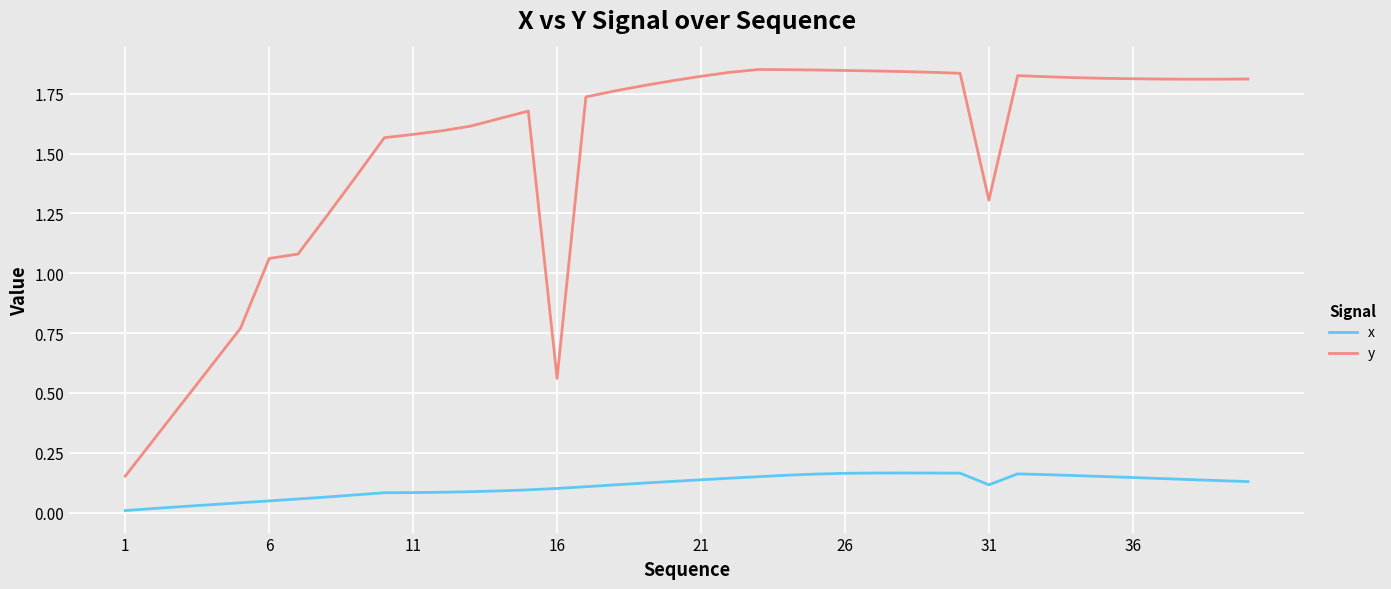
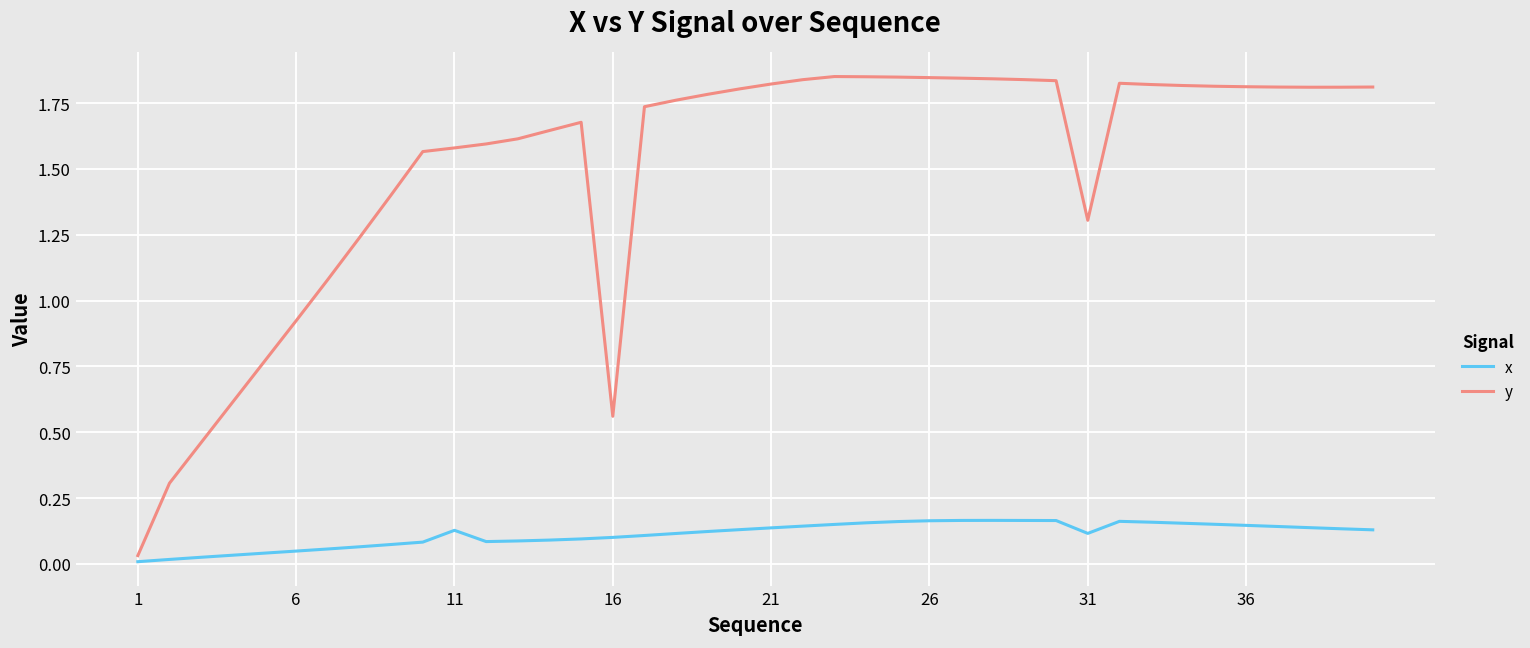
y, 1: 0.15 -> 0.03
y, 6: 1.06 -> 0.92
x, 11: 0.08 -> 0.13
